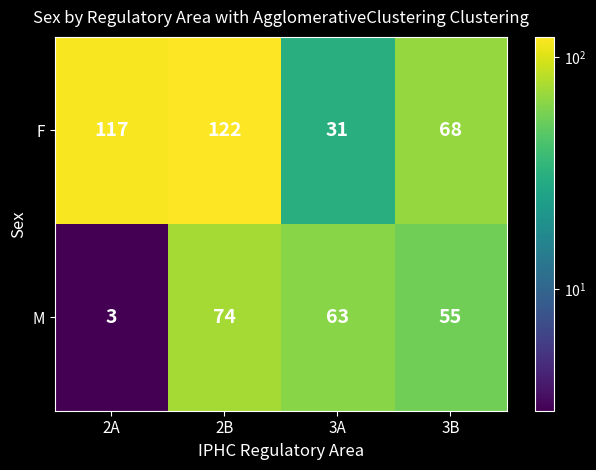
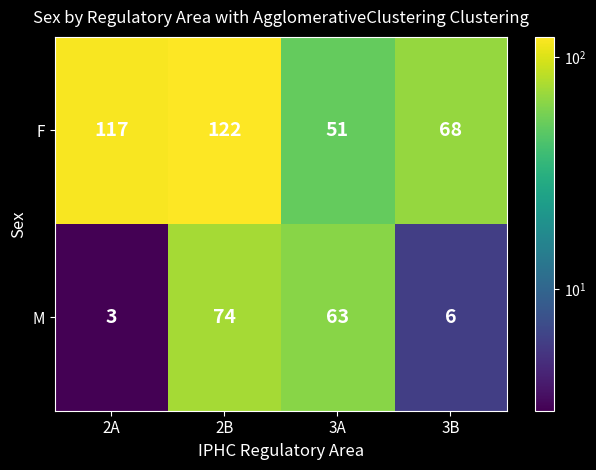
F, 3A: 31 -> 51
M, 3B: 55 -> 6
